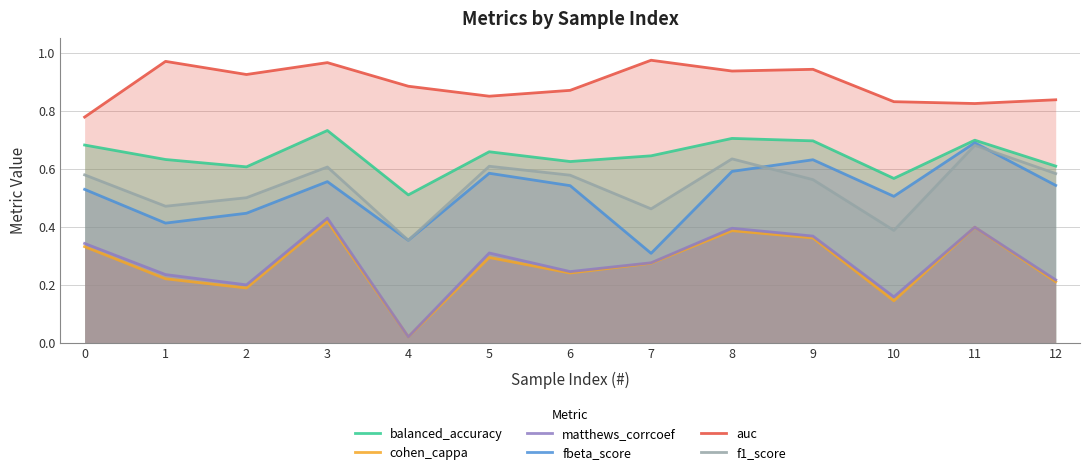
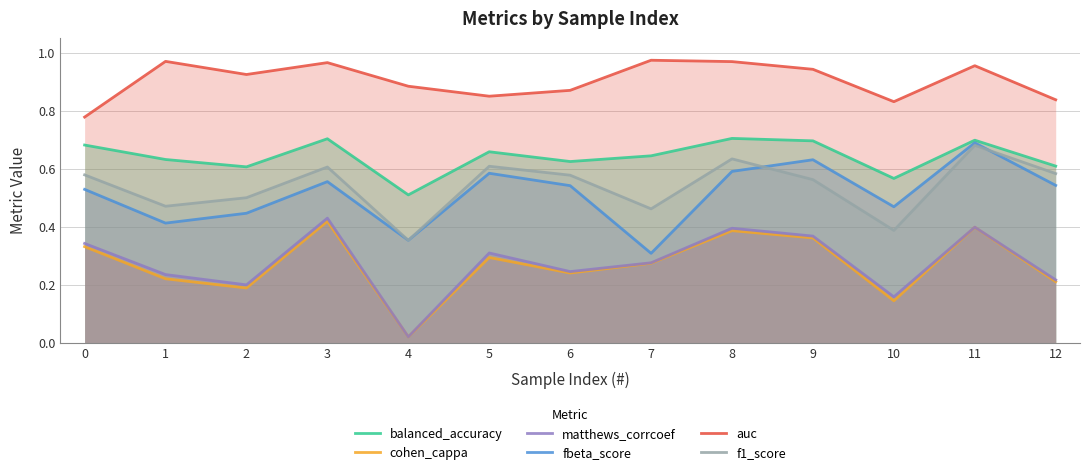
balanced_accuracy, 3: 0.73 -> 0.70
auc, 8: 0.94 -> 0.97
fbeta_score, 10: 0.50 -> 0.47
auc, 11: 0.83 -> 0.96
